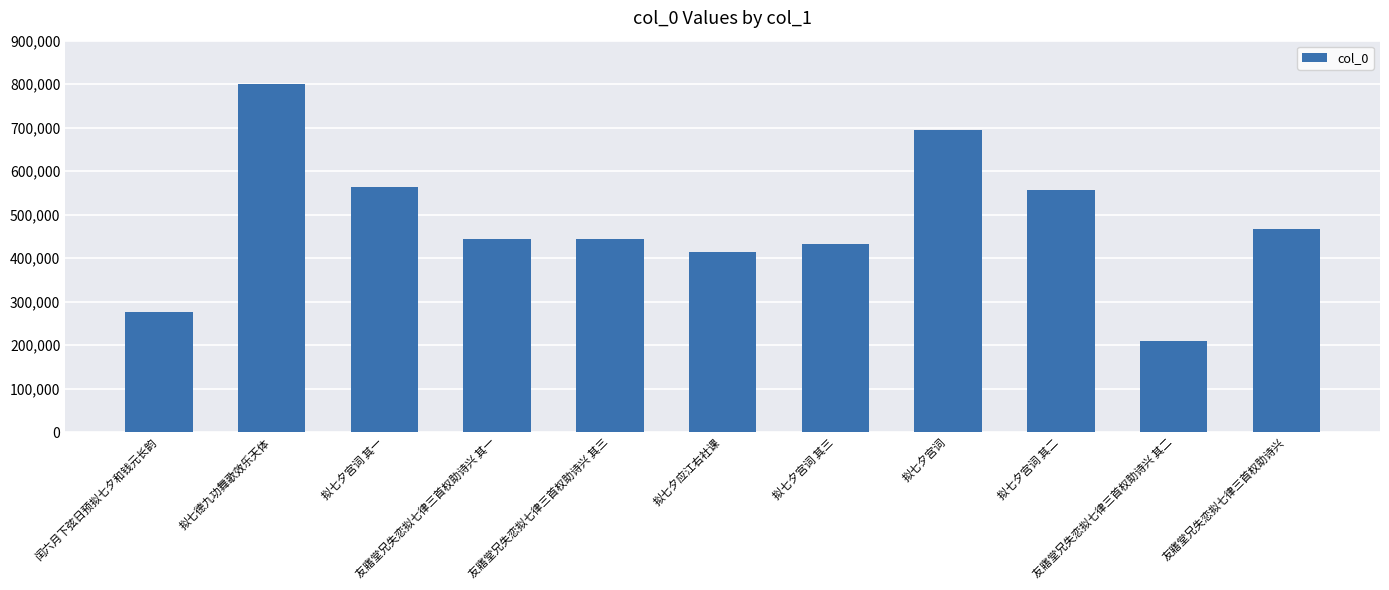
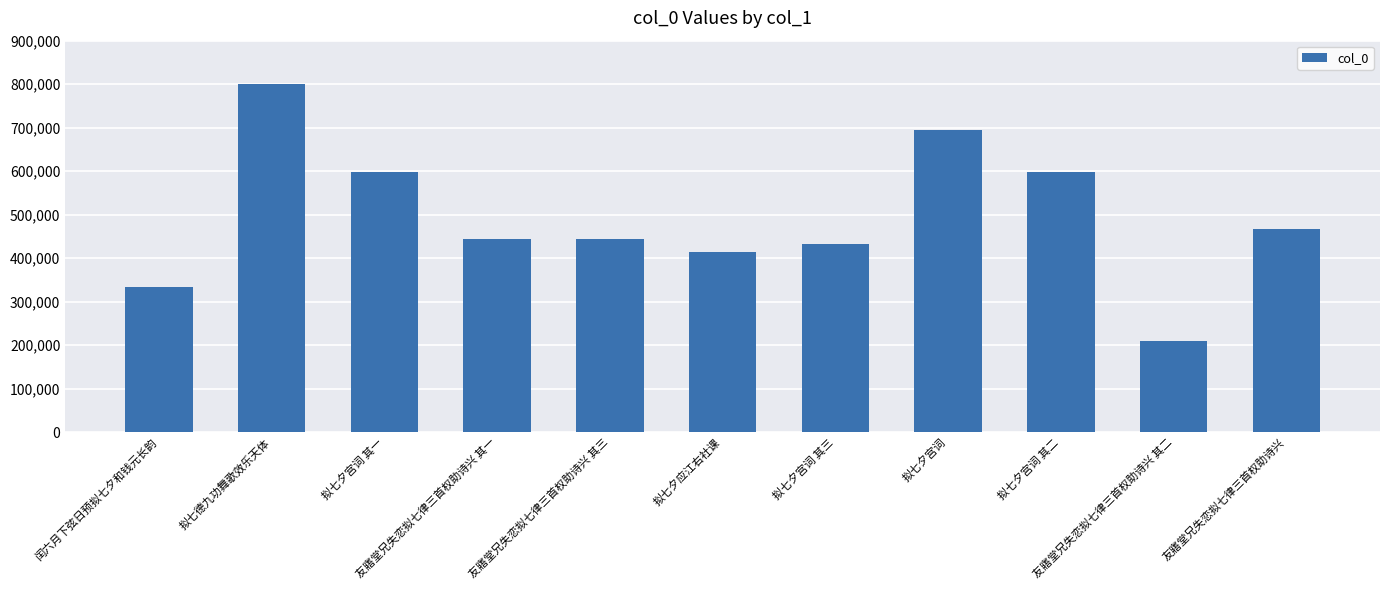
闰六月下弦日预拟七夕和钱元长韵: 280,000 -> 330,000
拟七夕宫词 其一: 560,000 -> 600,000
拟七夕宫词 其二: 560,000 -> 600,000
